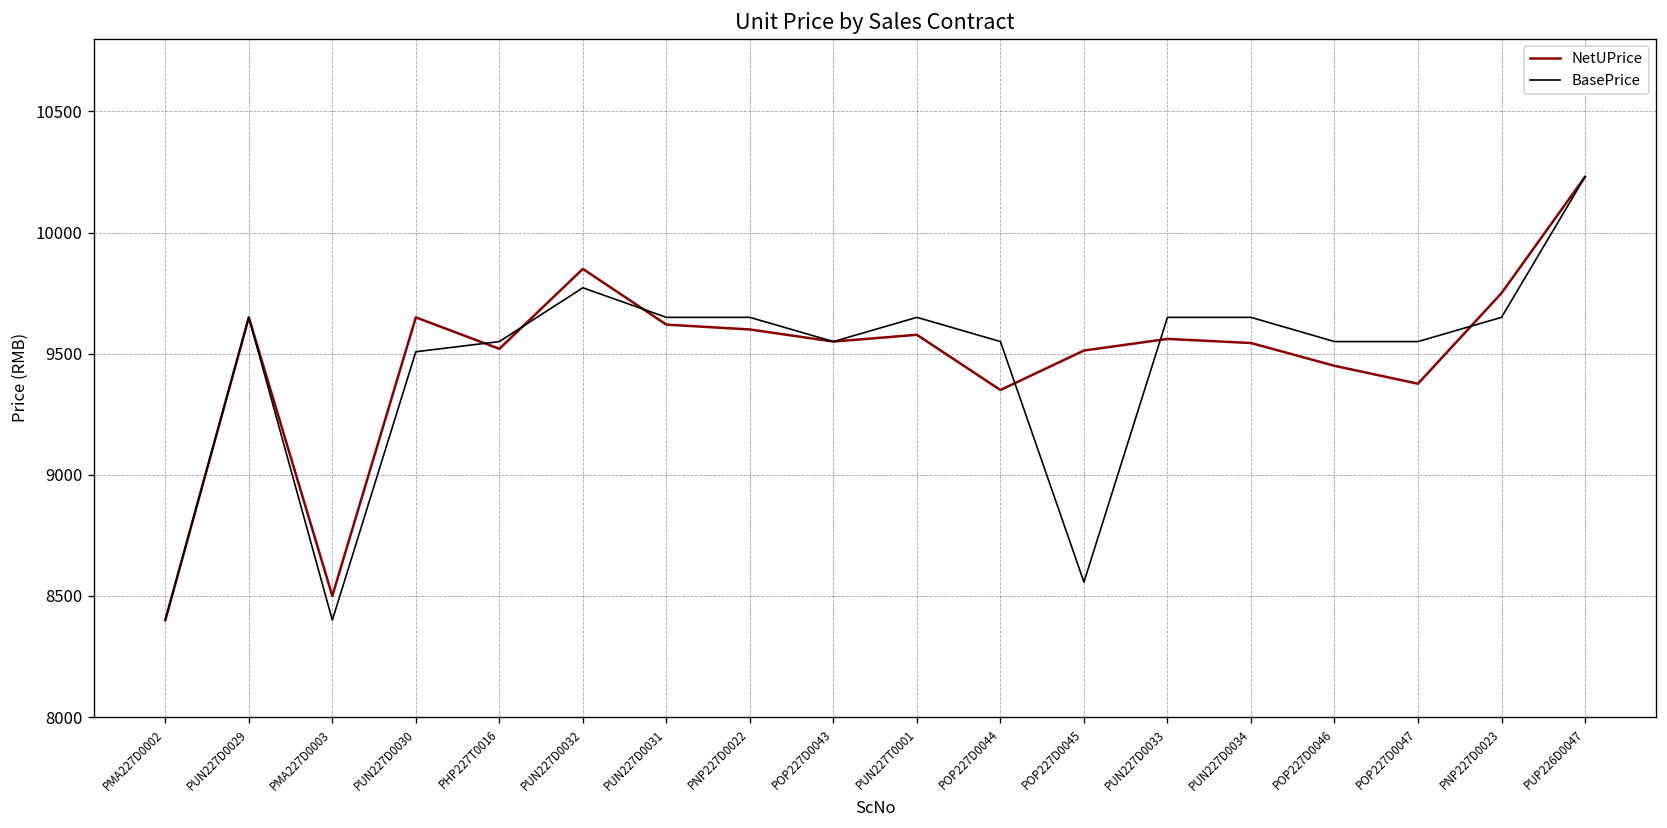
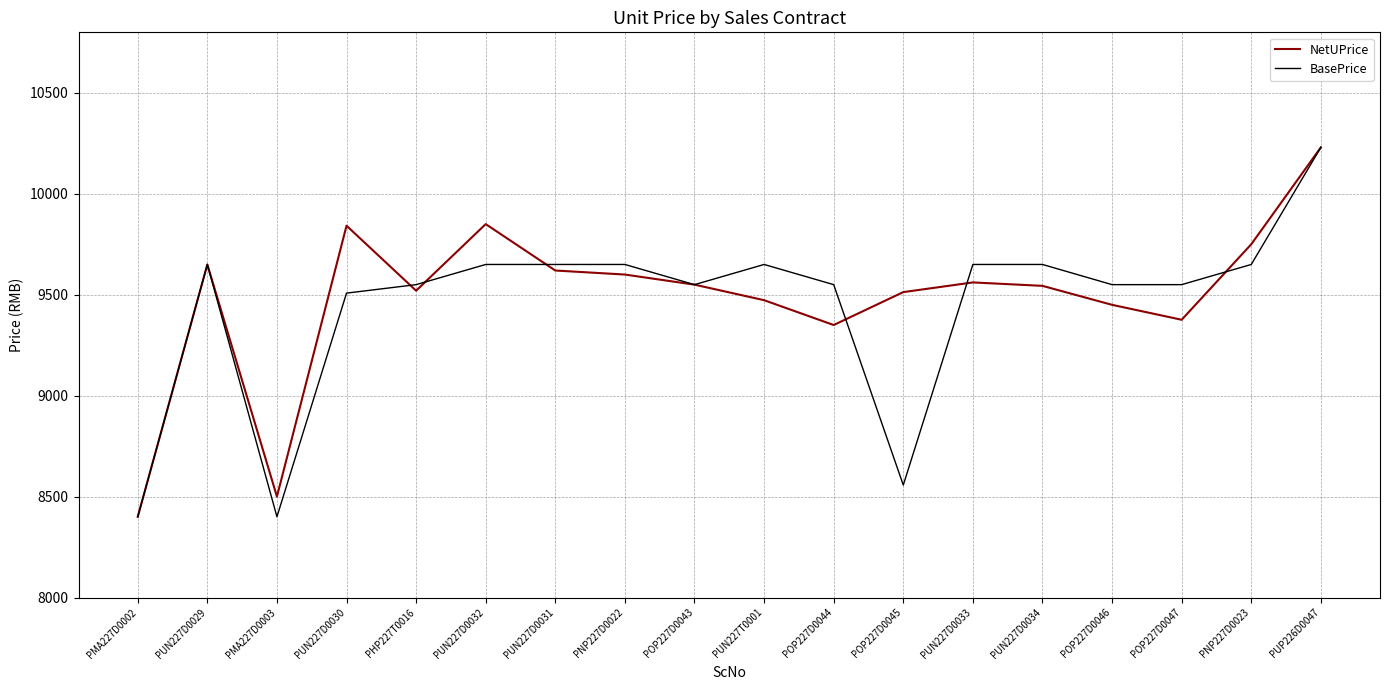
NetUPrice, PUN227D0030: 9650 -> 9840
BasePrice, PUN227D0032: 9770 -> 9650
NetUPrice, PUN227T0001: 9580 -> 9470
